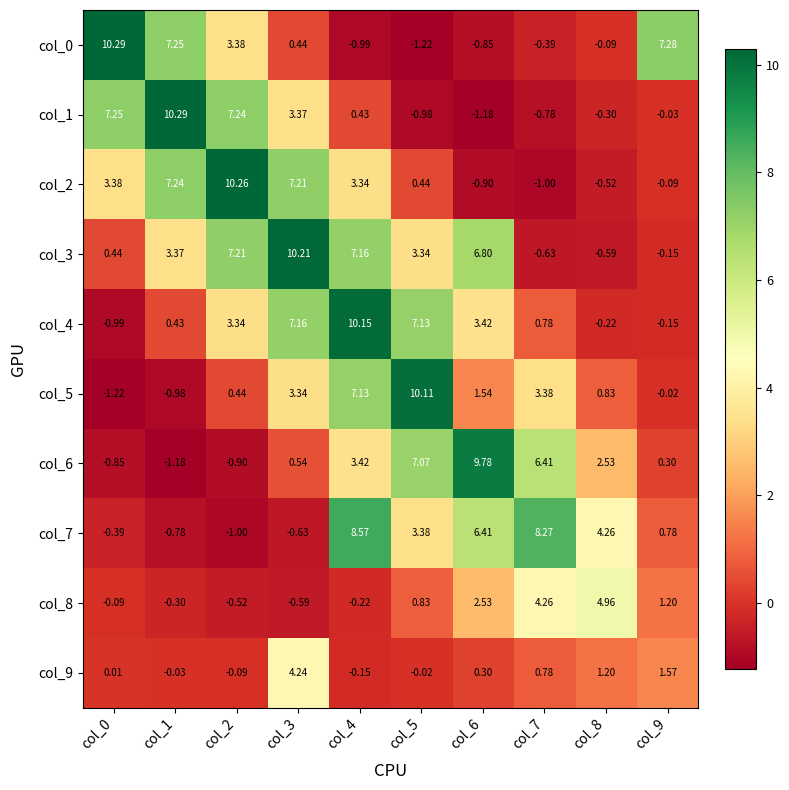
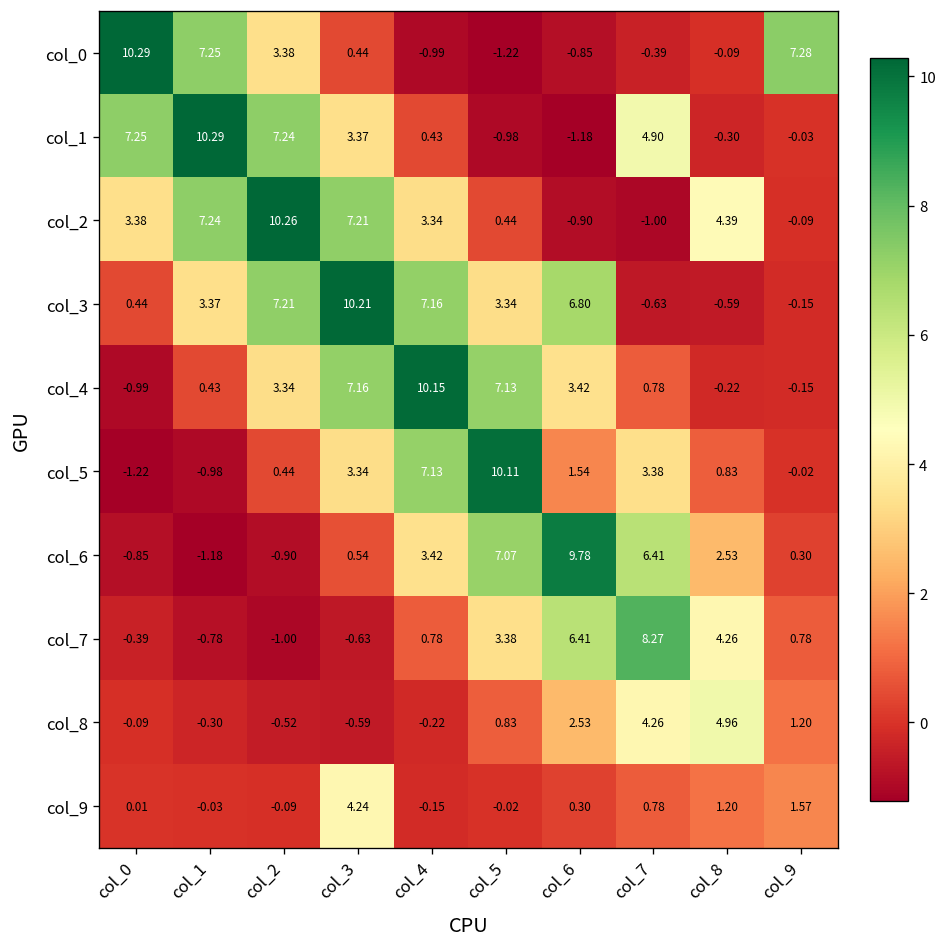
col_1, col_7: -0.78 -> 4.90
col_2, col_8: -0.52 -> 4.39
col_7, col_4: 8.57 -> 0.78
